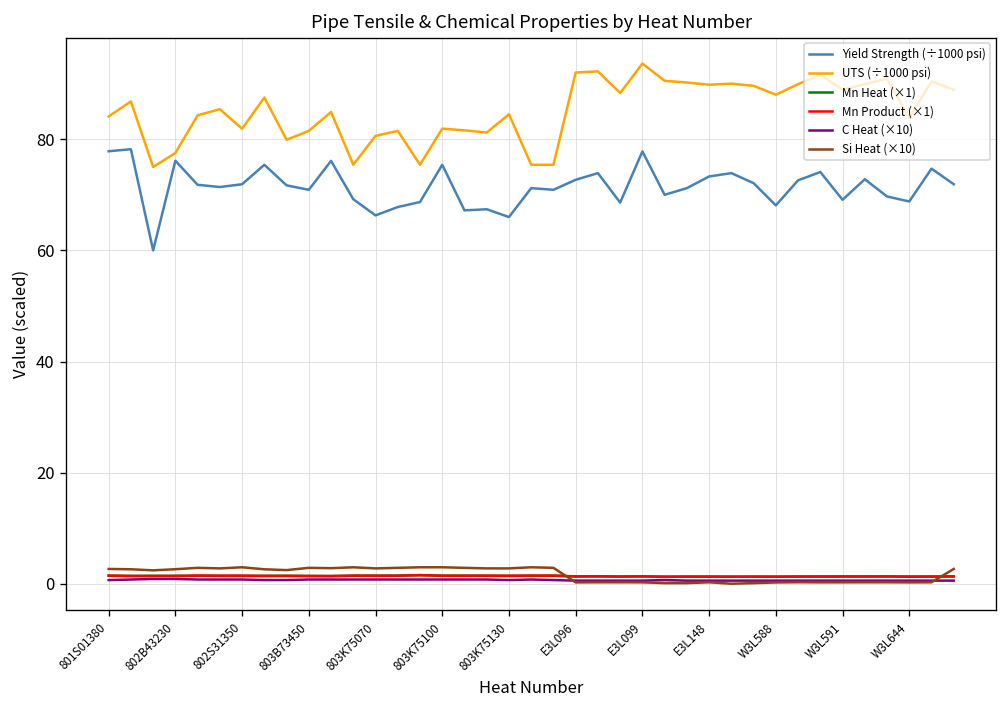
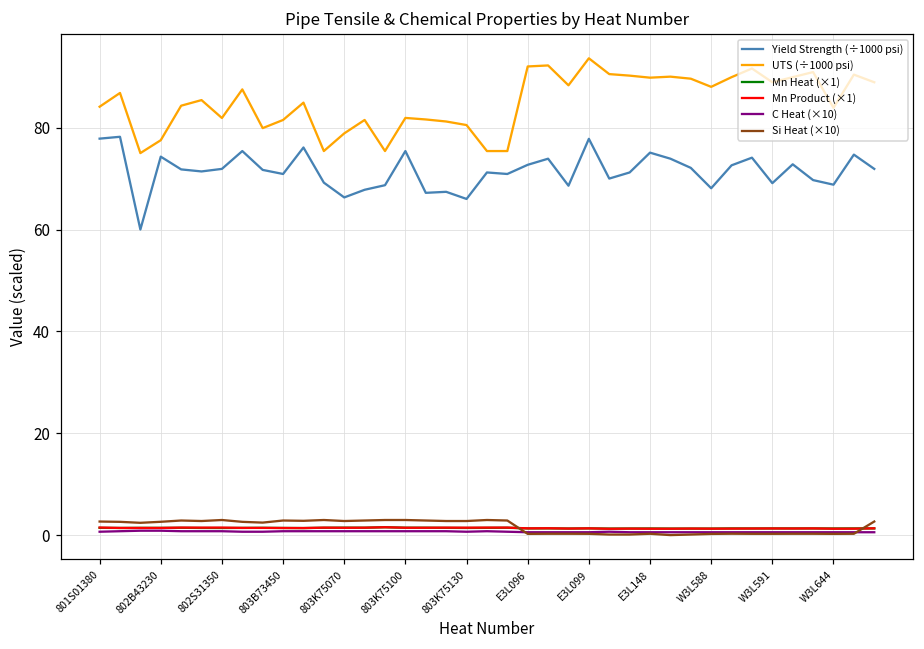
Yield Strength (÷1000 psi), 802B43230: 76 -> 74
UTS (÷1000 psi), 803K75070: 81 -> 79
UTS (÷1000 psi), 803K75130: 84 -> 81
Yield Strength (÷1000 psi), E3L148: 73 -> 75
